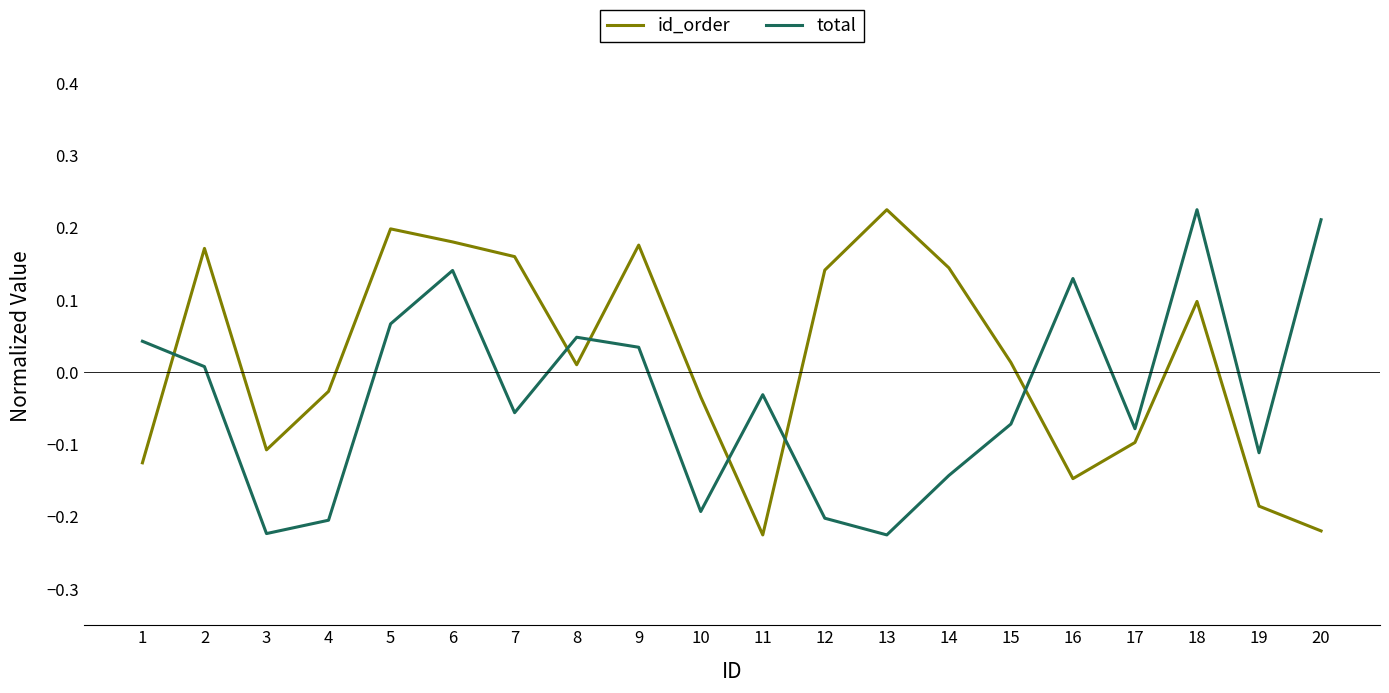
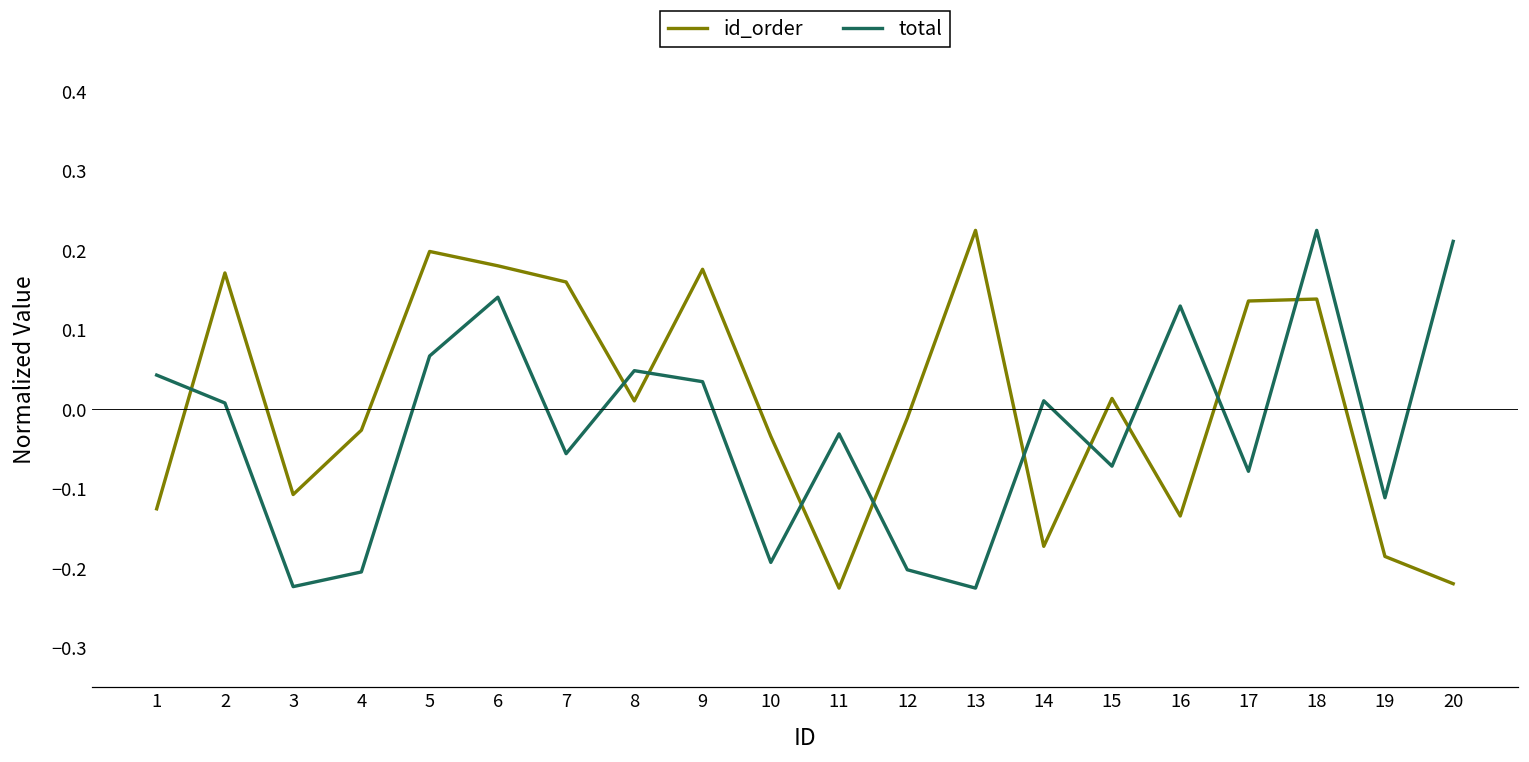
id_order, 12: 0.14 -> -0.01
id_order, 14: 0.14 -> -0.17
total, 14: -0.14 -> 0.01
id_order, 16: -0.15 -> -0.13
id_order, 17: -0.10 -> 0.14
id_order, 18: 0.10 -> 0.14
